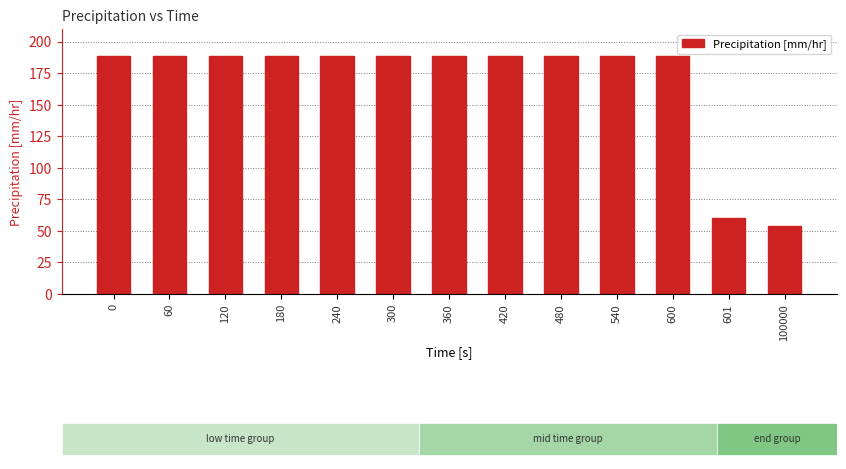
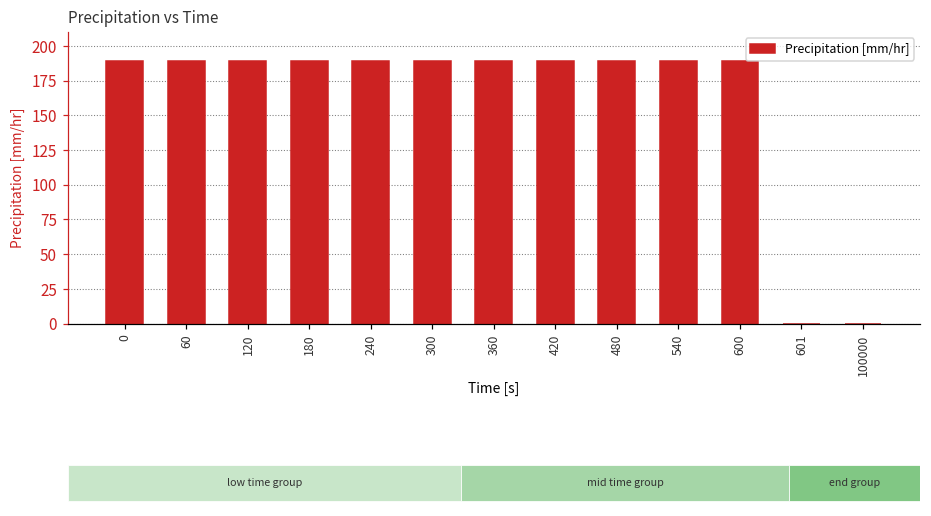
Precipitation vs Time, 601: 60 -> 0
Precipitation vs Time, 100000: 54 -> 0
